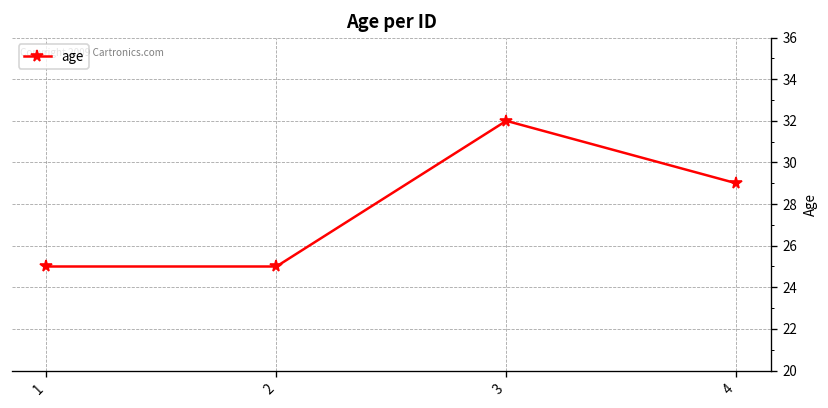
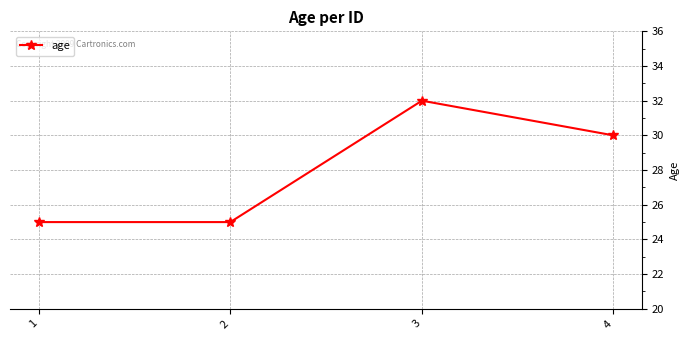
4: 29 -> 30
